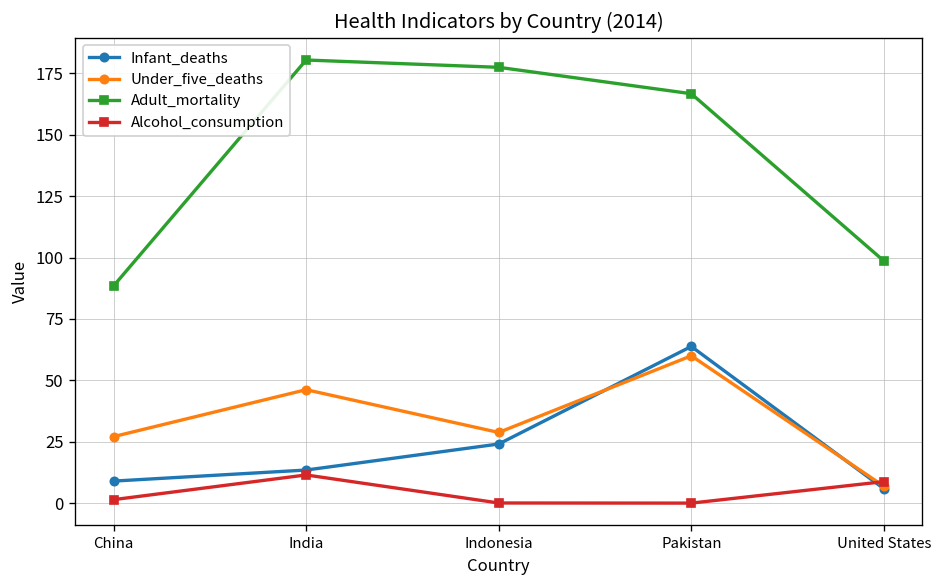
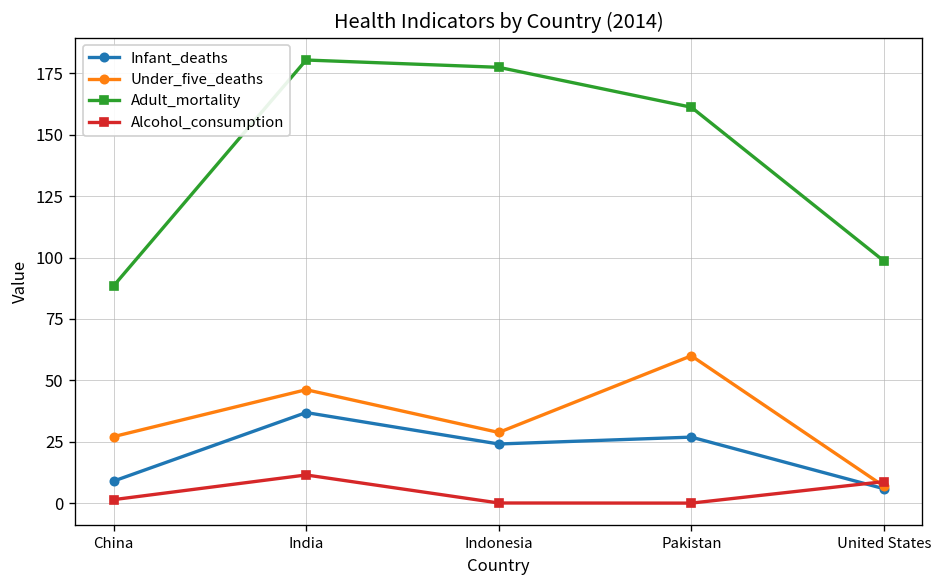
Infant_deaths, India: 14 -> 37
Infant_deaths, Pakistan: 64 -> 27
Adult_mortality, Pakistan: 167 -> 161
